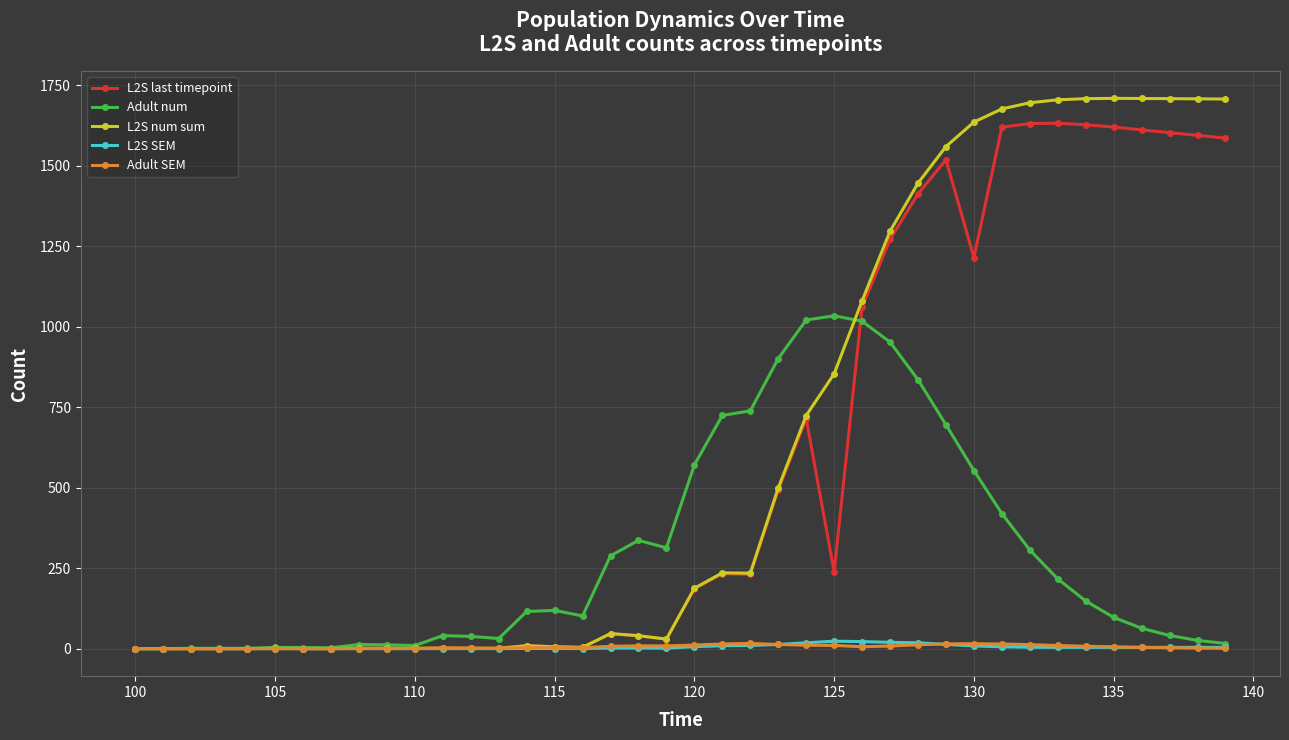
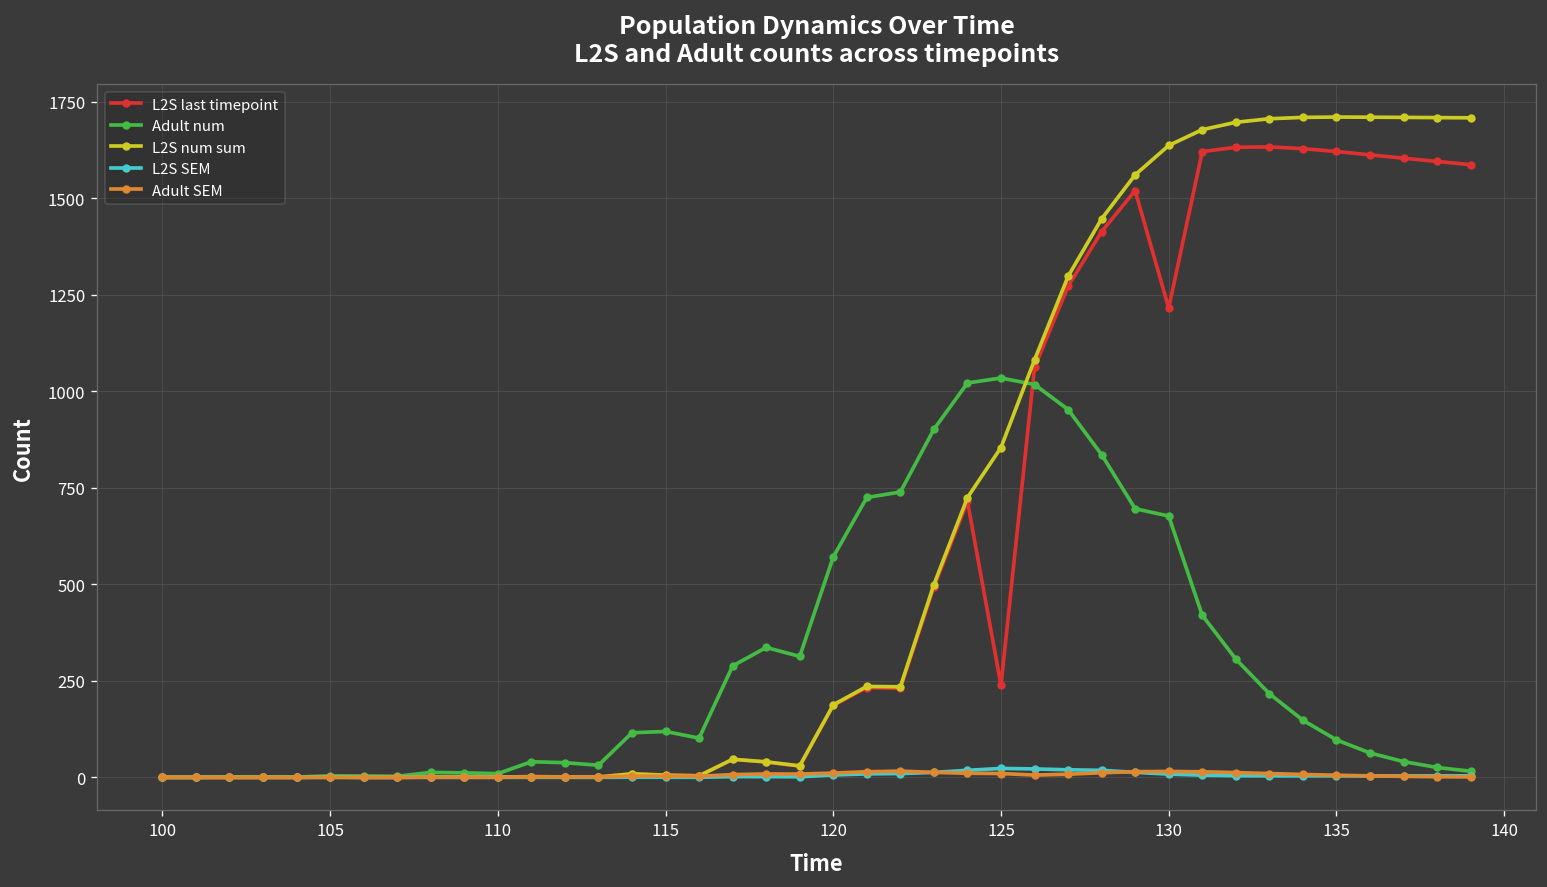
Adult num, 130: 550 -> 680
